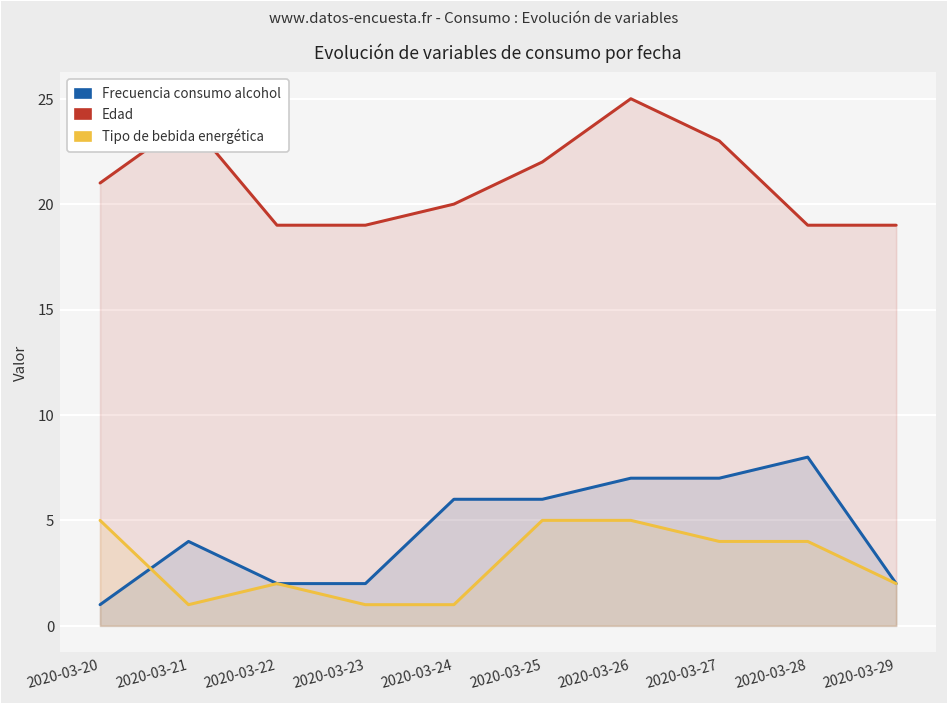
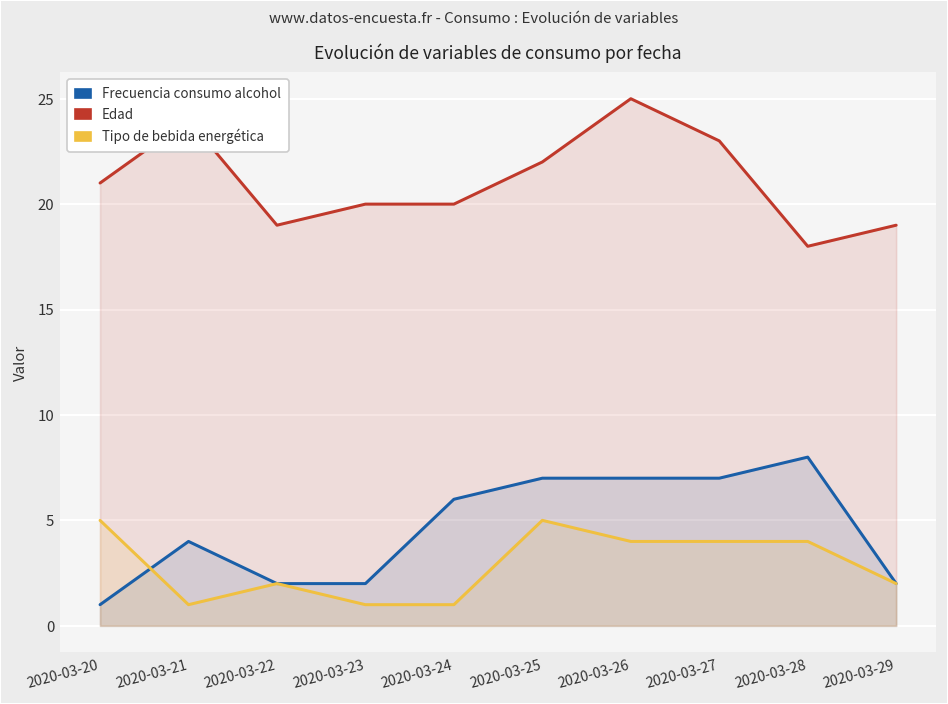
Edad, 2020-03-23: 19 -> 20
Frecuencia consumo alcohol, 2020-03-25: 6 -> 7
Tipo de bebida energética, 2020-03-26: 5 -> 4
Edad, 2020-03-28: 19 -> 18
